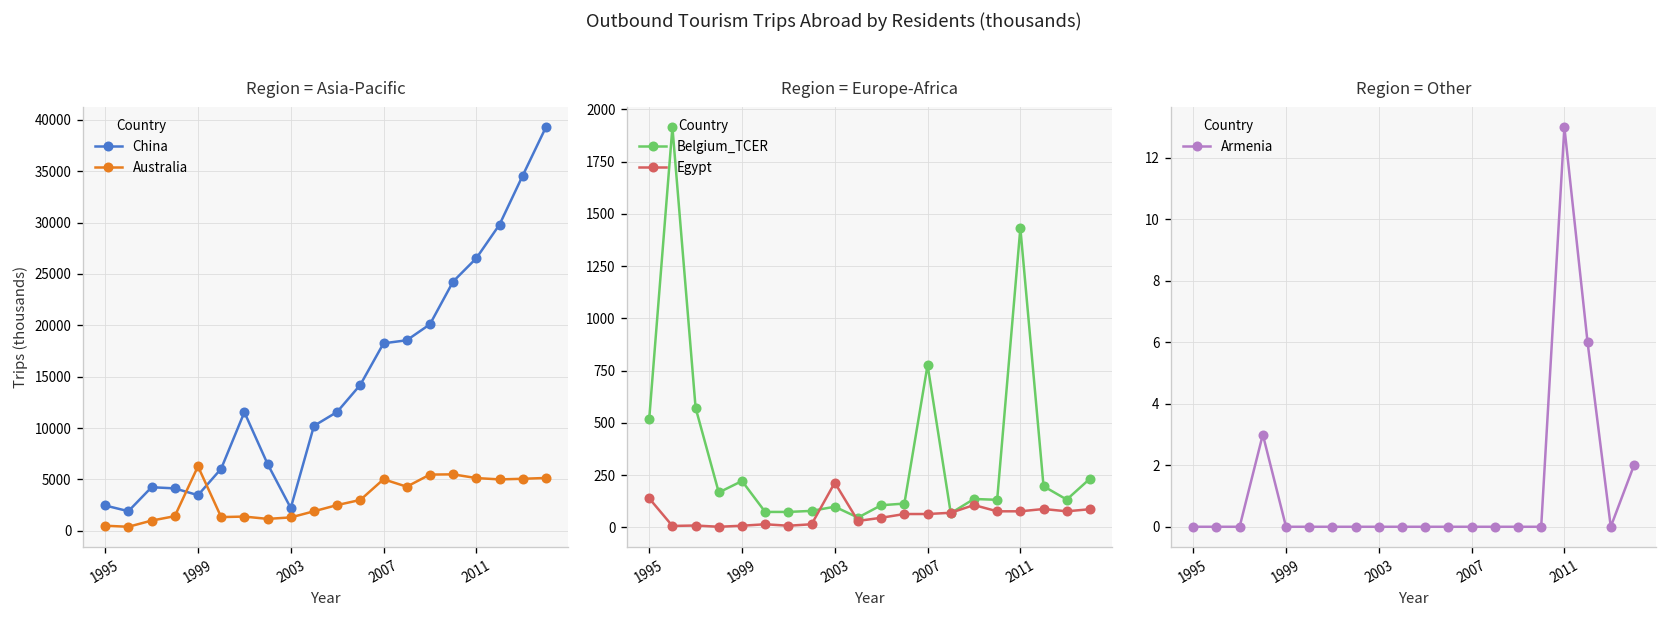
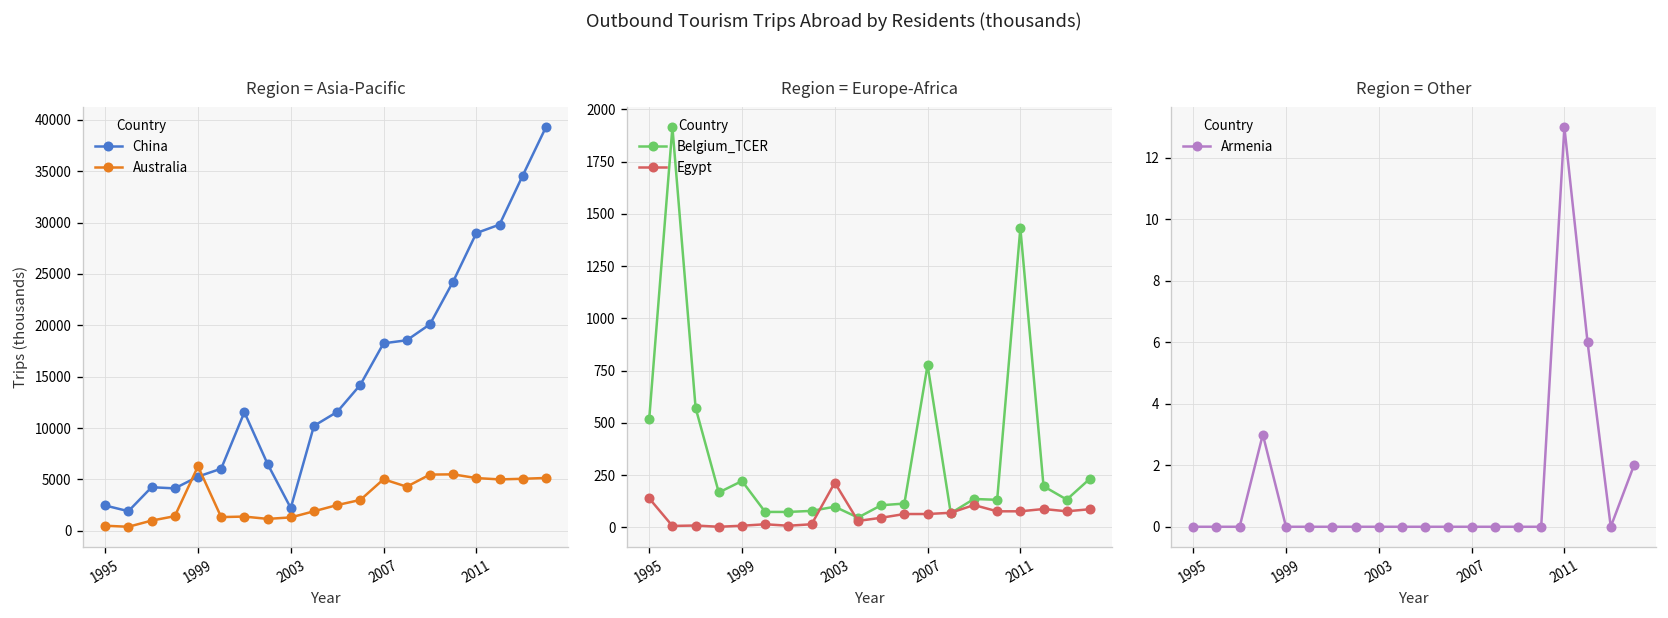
Region = Asia-Pacific, China, 1999: 3000 -> 5000
Region = Asia-Pacific, China, 2011: 27000 -> 29000
